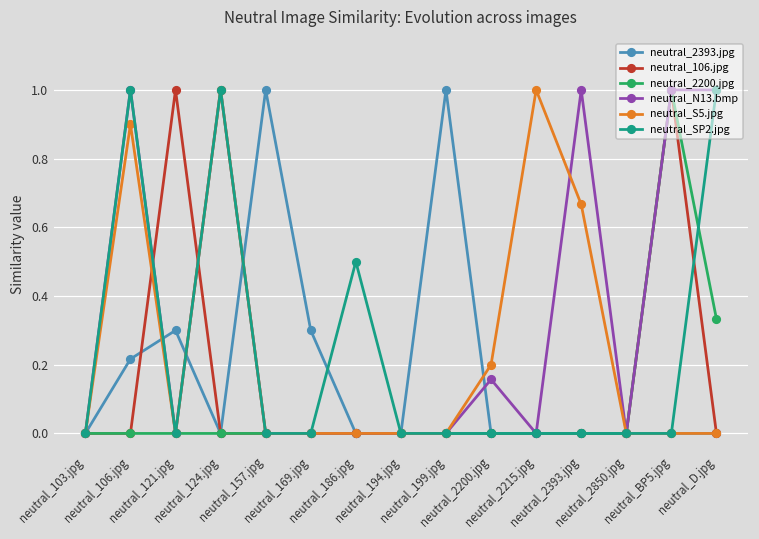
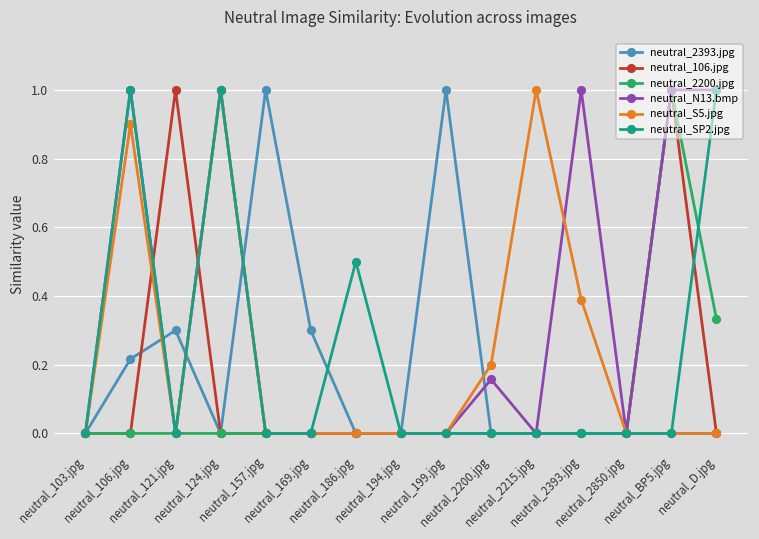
neutral_S5.jpg, neutral_2393.jpg: 0.67 -> 0.39
